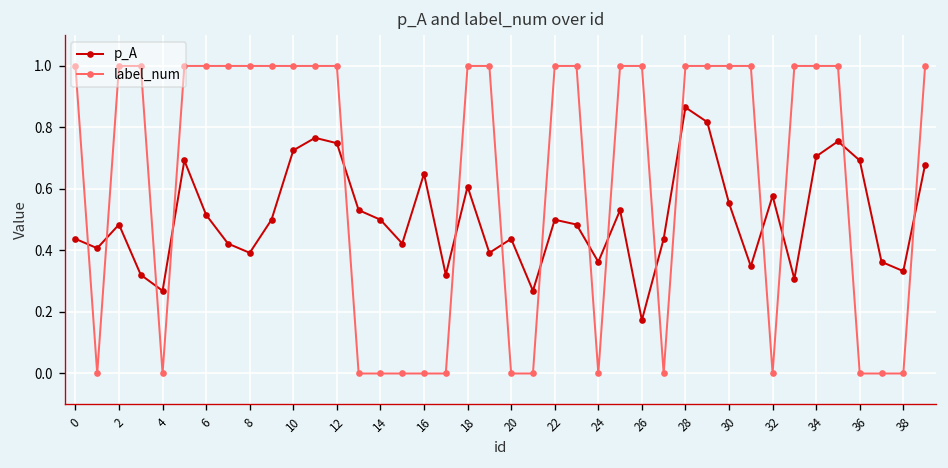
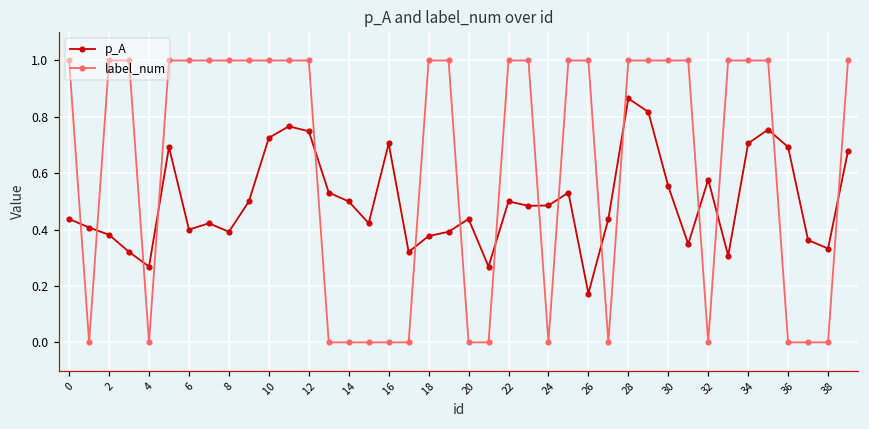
p_A, 2: 0.48 -> 0.38
p_A, 6: 0.52 -> 0.40
p_A, 16: 0.65 -> 0.71
p_A, 18: 0.61 -> 0.38
p_A, 24: 0.36 -> 0.49
